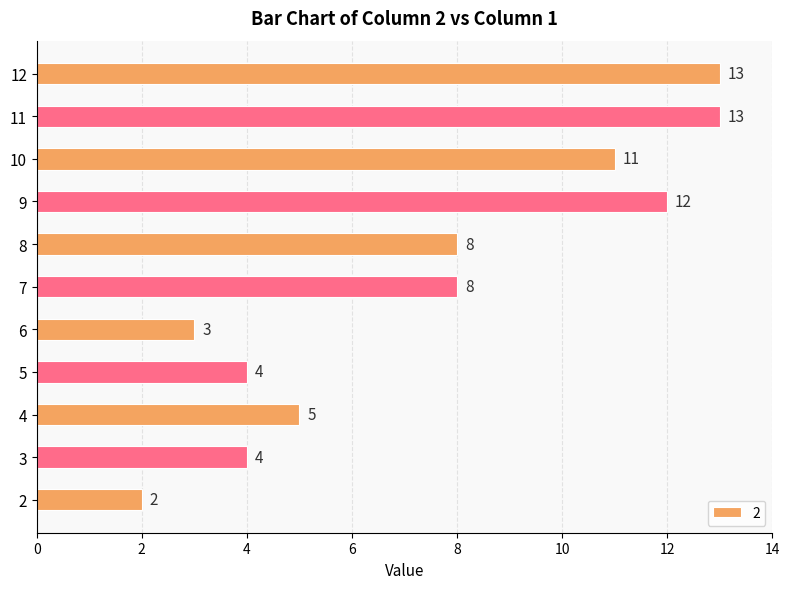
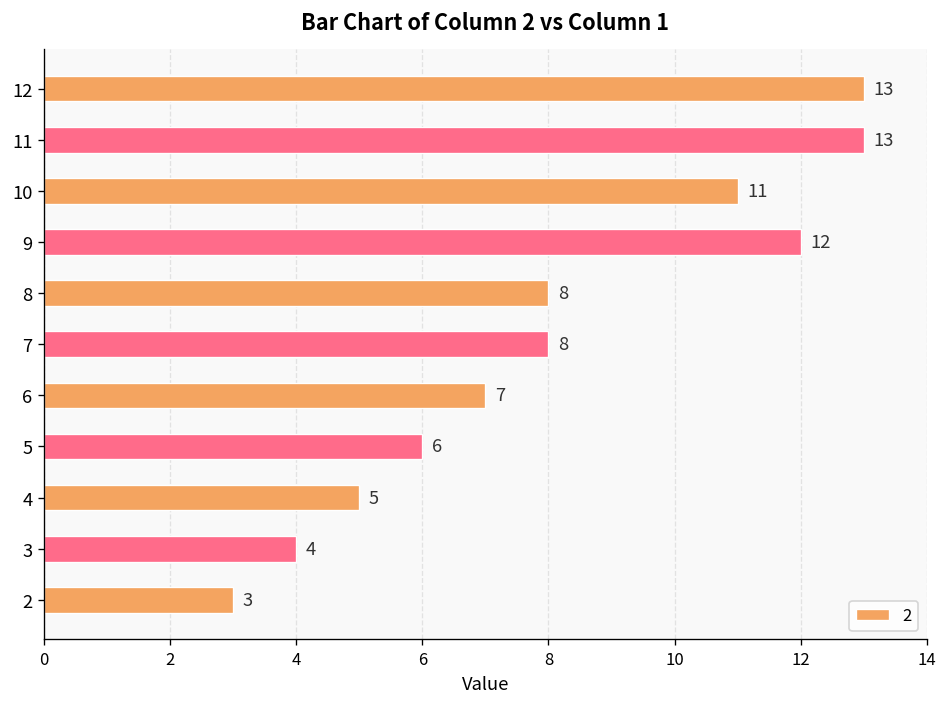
6: 3 -> 7
5: 4 -> 6
2: 2 -> 3
